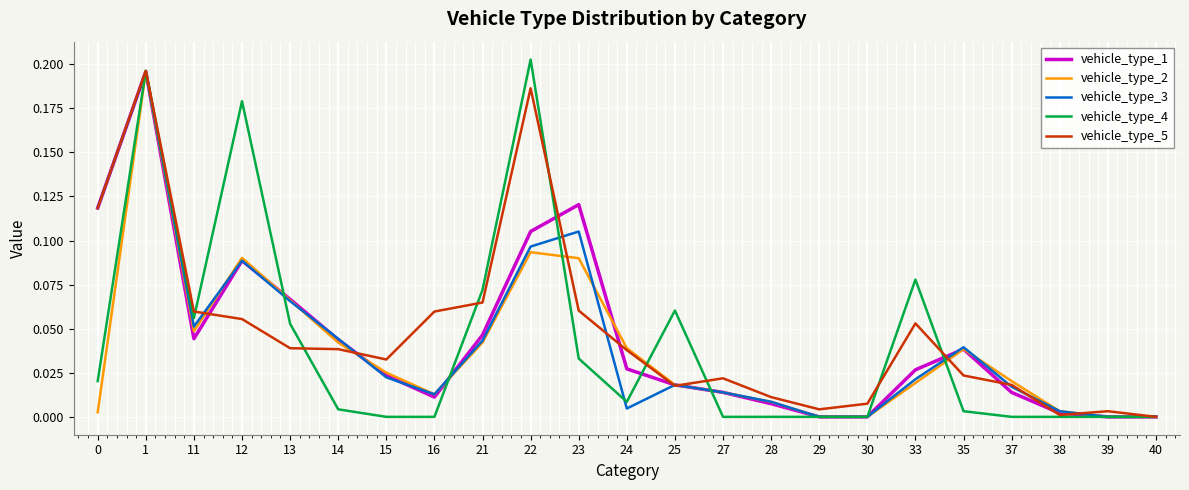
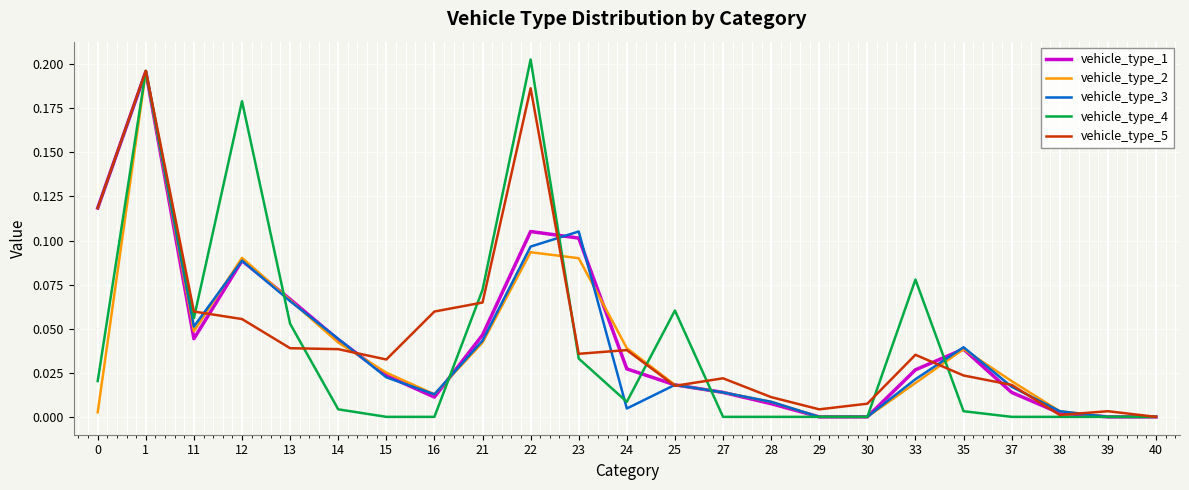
vehicle_type_1, 23: 0.120 -> 0.101
vehicle_type_5, 23: 0.060 -> 0.036
vehicle_type_5, 33: 0.053 -> 0.035
